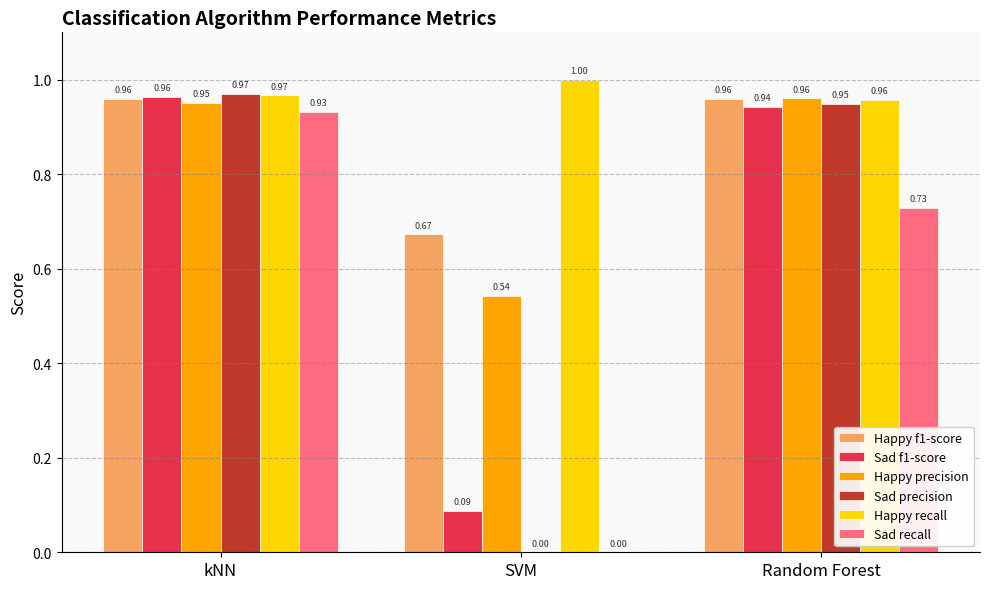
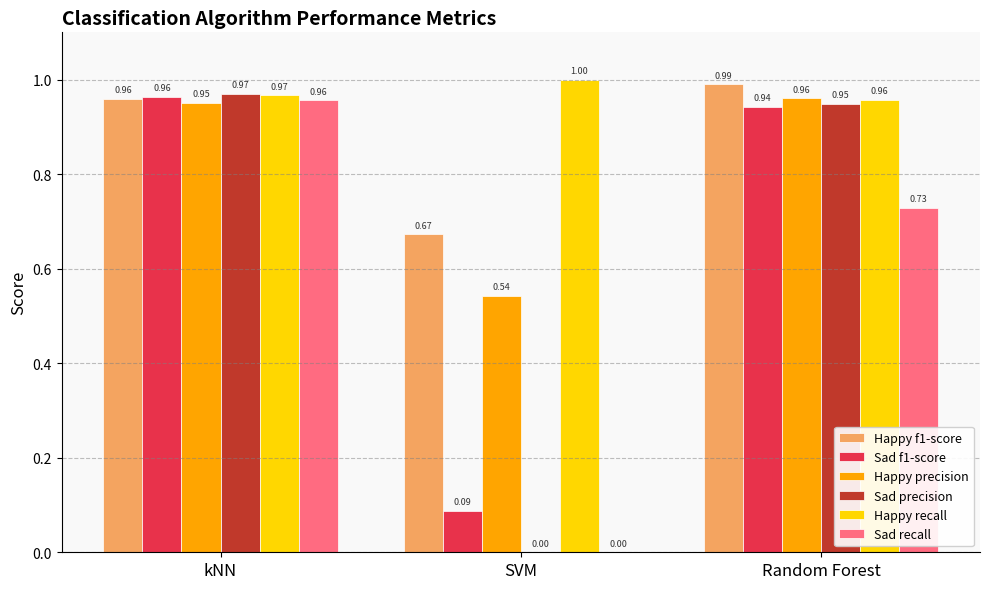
Sad recall, kNN: 0.93 -> 0.96
Happy f1-score, Random Forest: 0.96 -> 0.99
